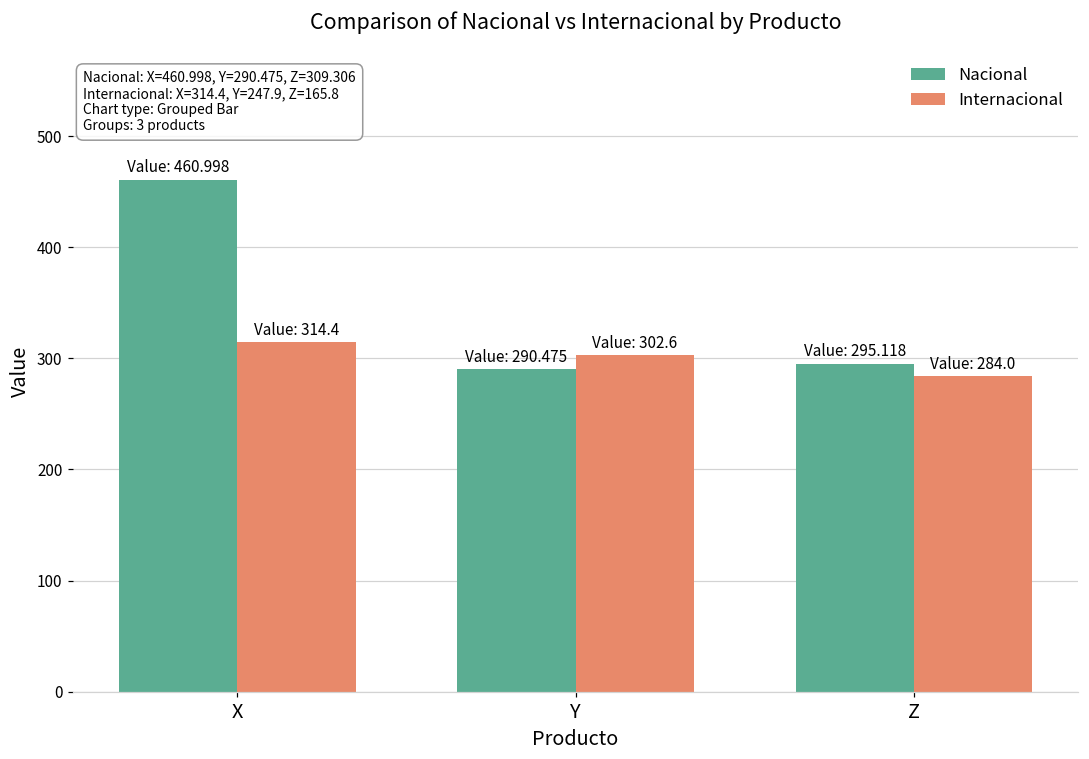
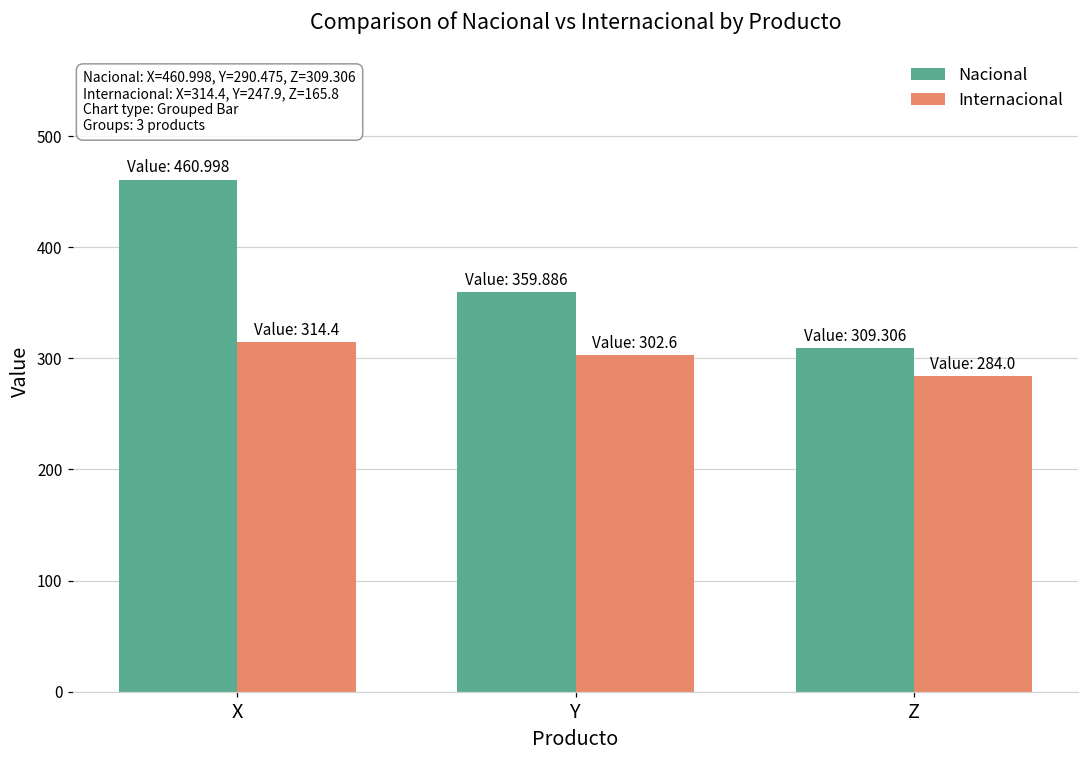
Nacional, Y: 290.475 -> 359.886
Nacional, Z: 295.118 -> 309.306
